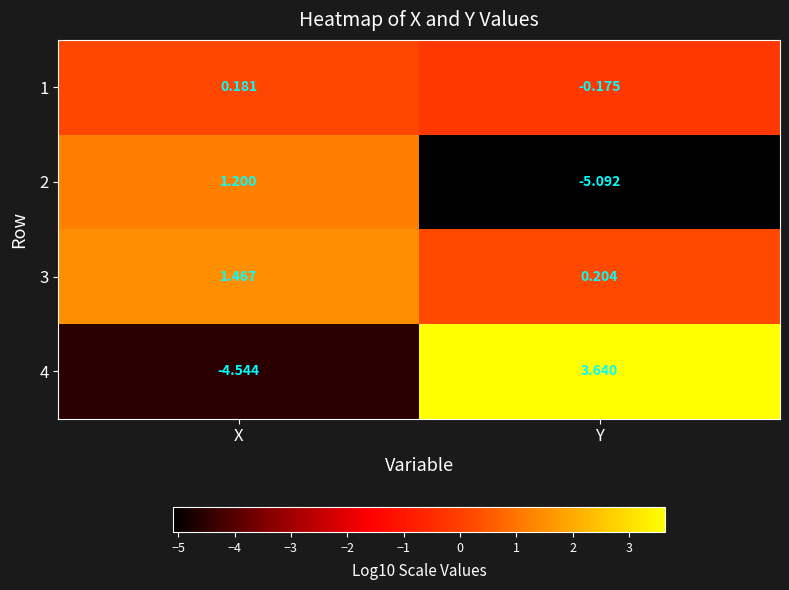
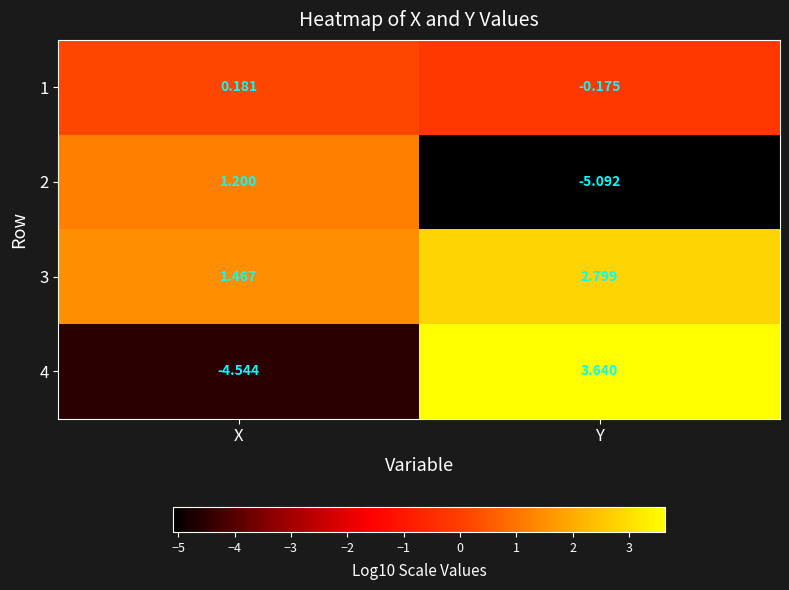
3, Y: 0.204 -> 2.799
